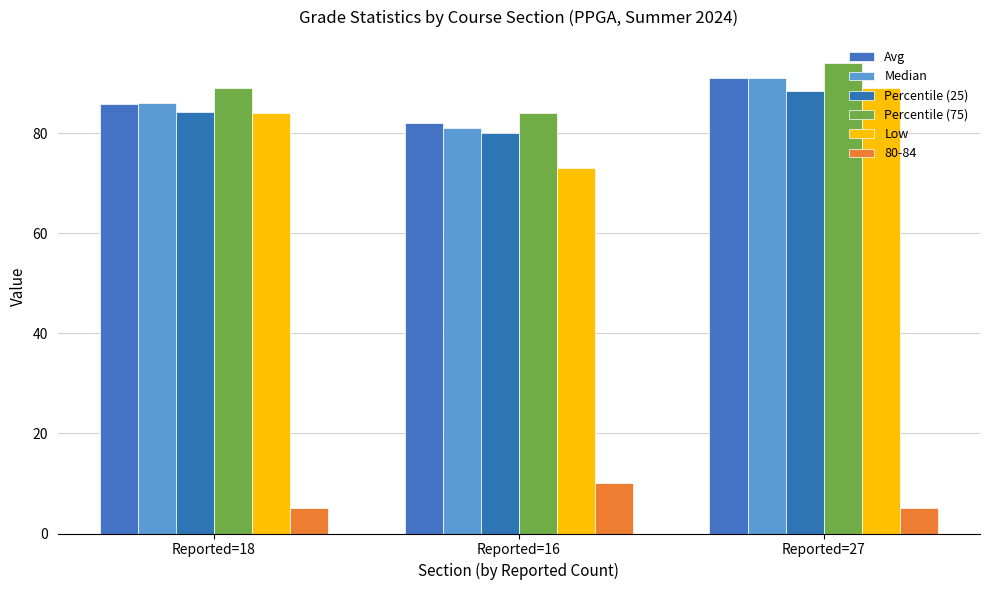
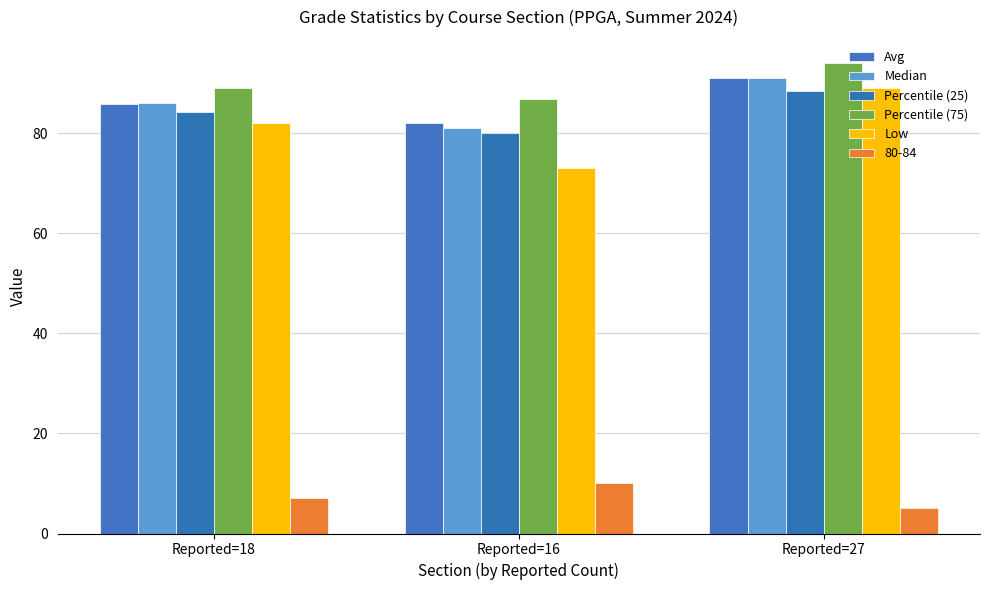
Low, Reported=18: 84 -> 82
80-84, Reported=18: 5 -> 7
Percentile (75), Reported=16: 84 -> 87
